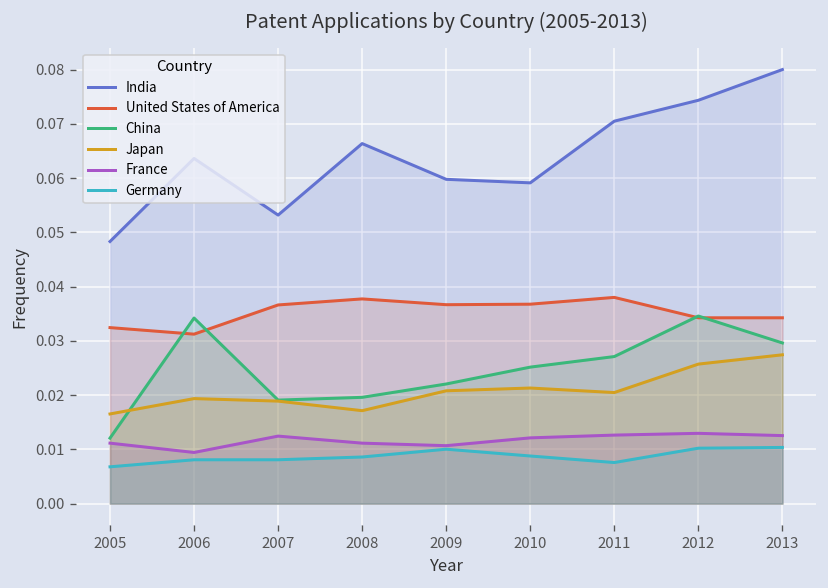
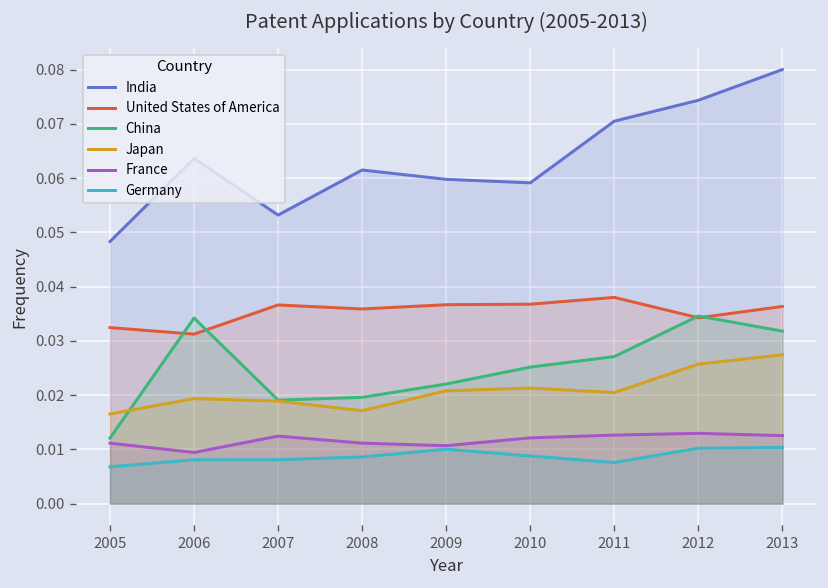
India, 2008: 0.066 -> 0.061
United States of America, 2008: 0.038 -> 0.036
United States of America, 2013: 0.034 -> 0.036
China, 2013: 0.030 -> 0.032
